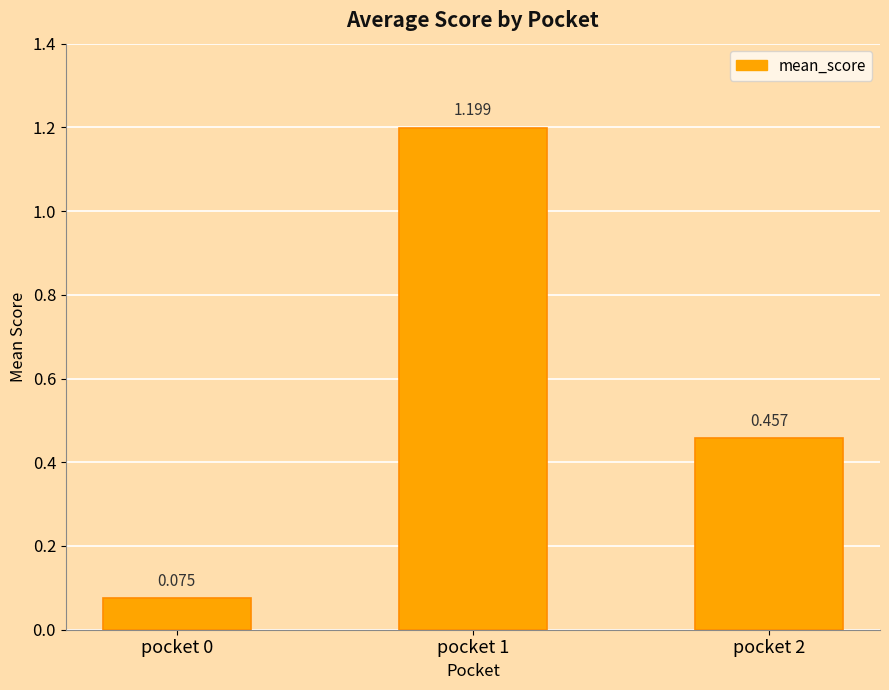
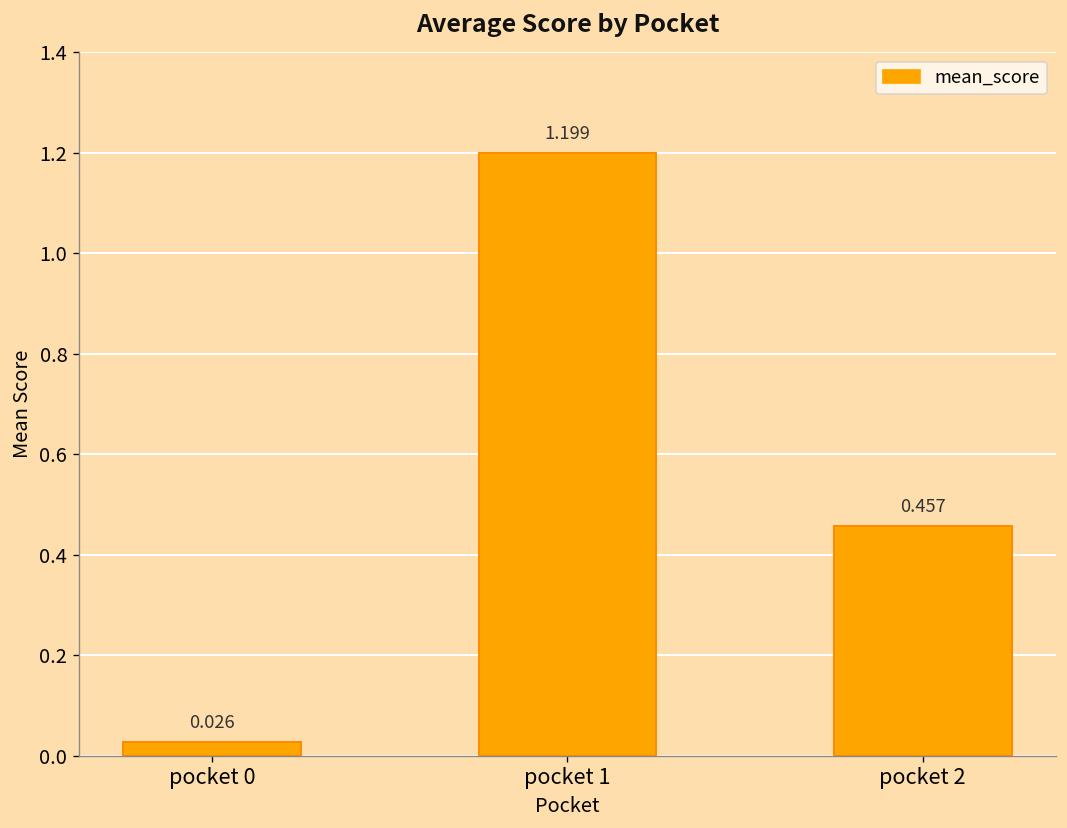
pocket 0: 0.075 -> 0.026
